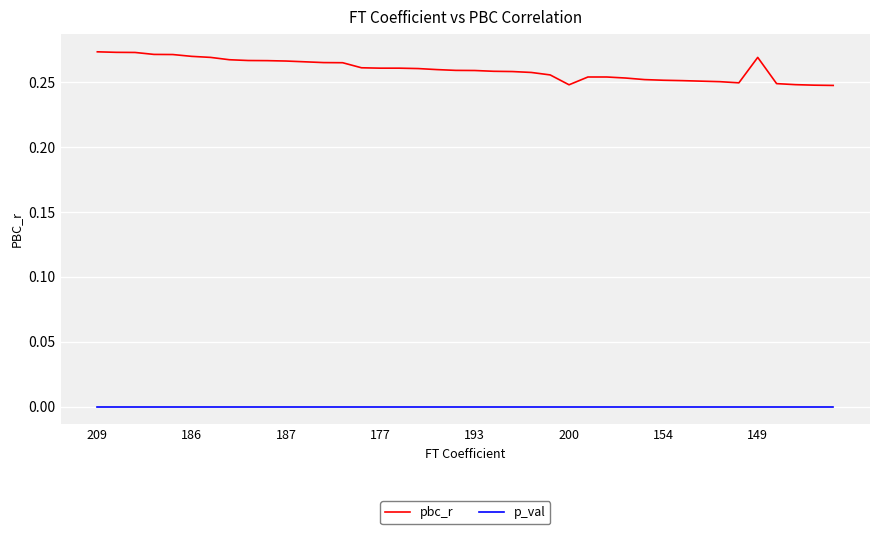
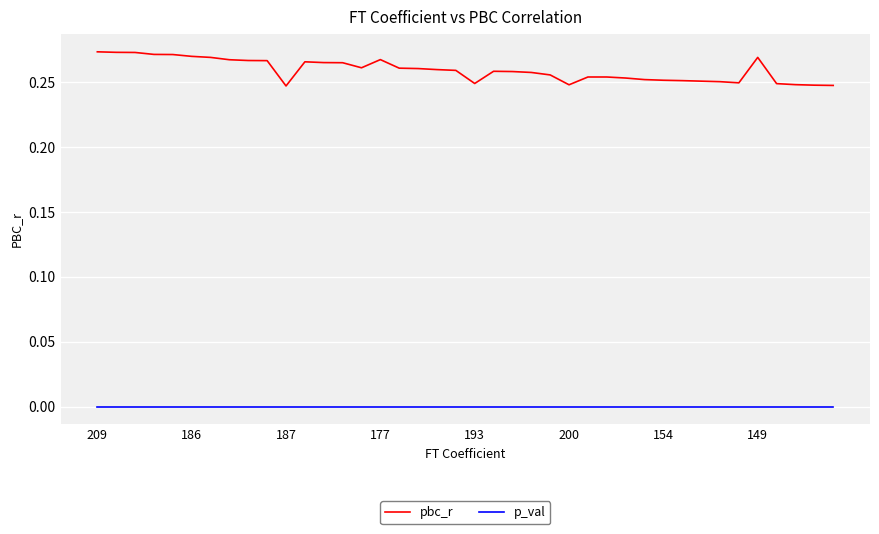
pbc_r, 187: 0.266 -> 0.247
pbc_r, 177: 0.261 -> 0.267
pbc_r, 193: 0.259 -> 0.249
